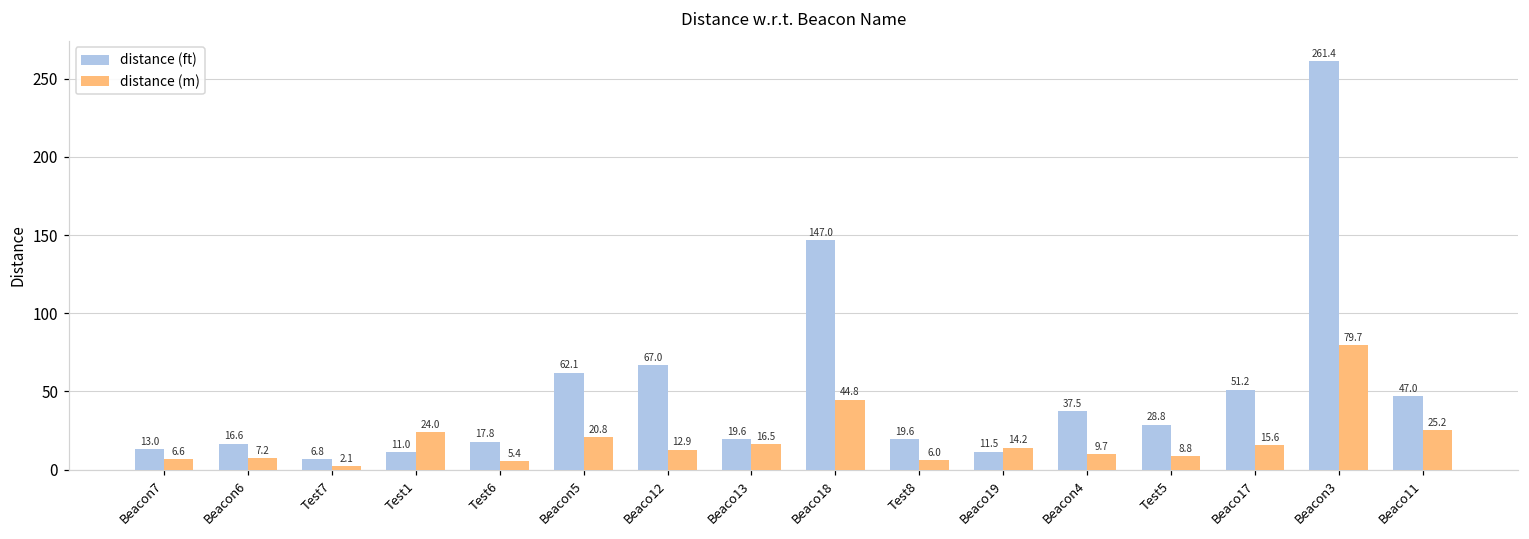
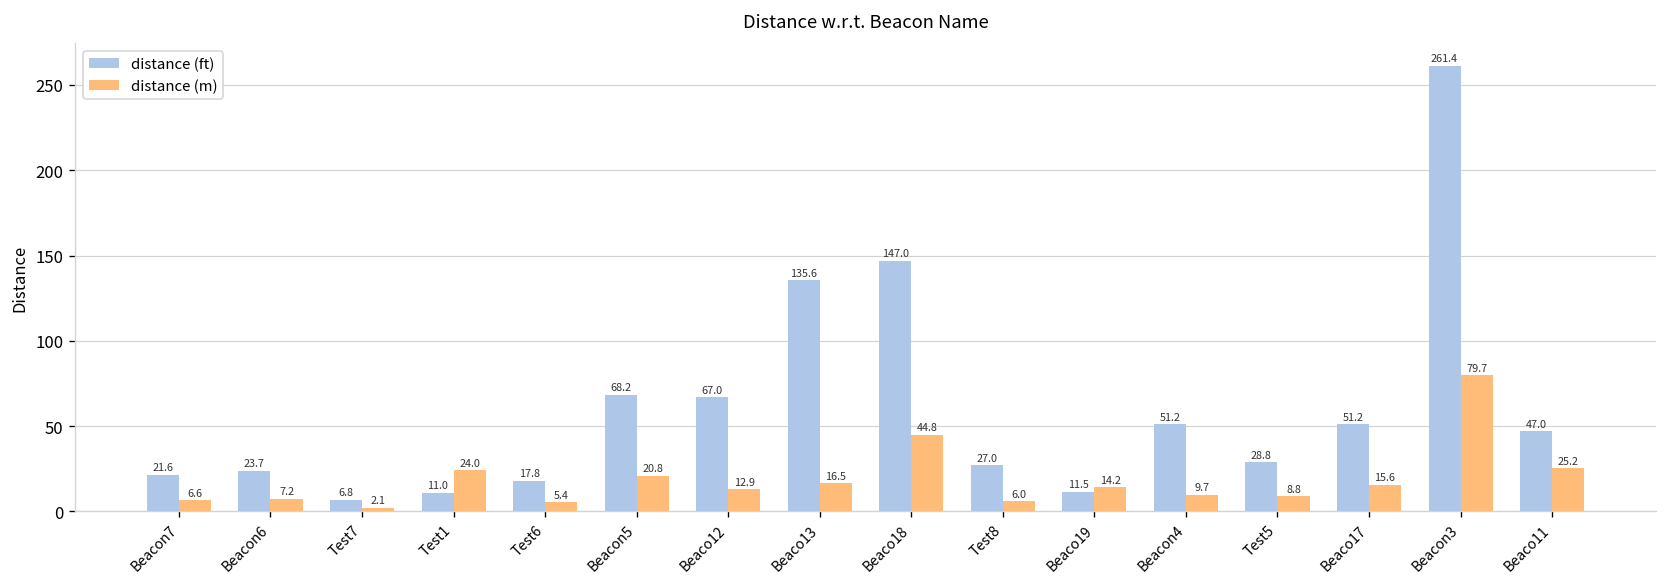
distance (ft), Beacon7: 13.0 -> 21.6
distance (ft), Beacon6: 16.6 -> 23.7
distance (ft), Beacon5: 62.1 -> 68.2
distance (ft), Beaco13: 19.6 -> 135.6
distance (ft), Test8: 19.6 -> 27.0
distance (ft), Beacon4: 37.5 -> 51.2
